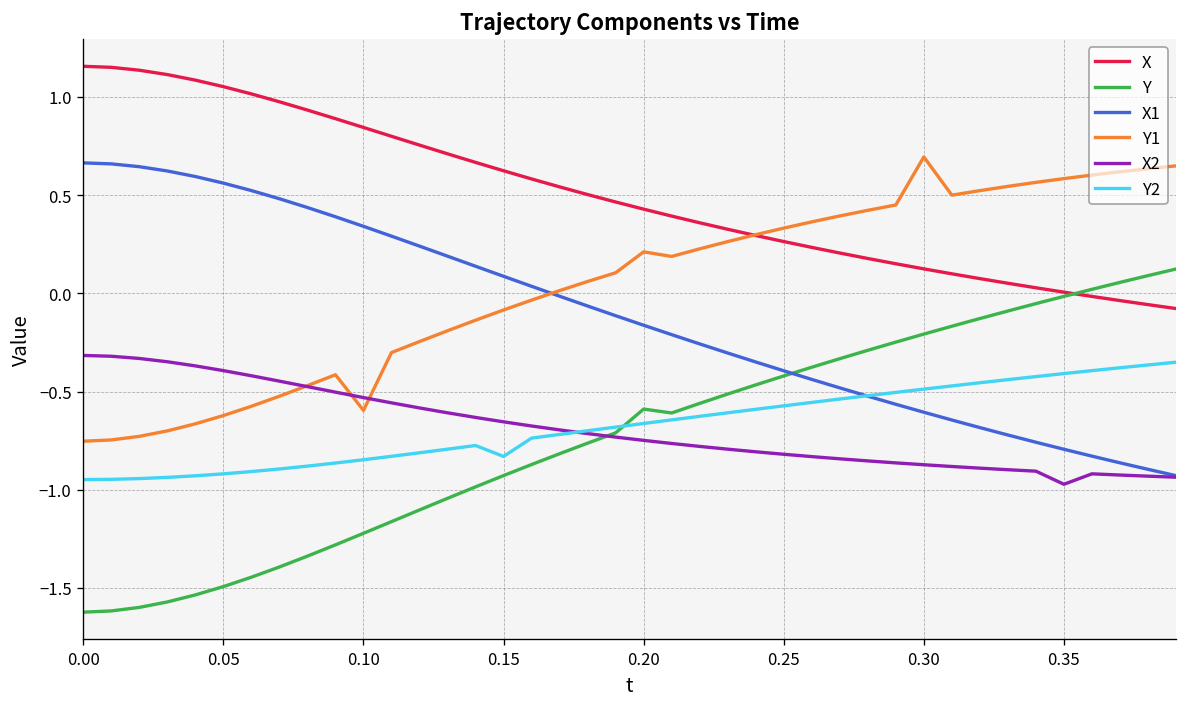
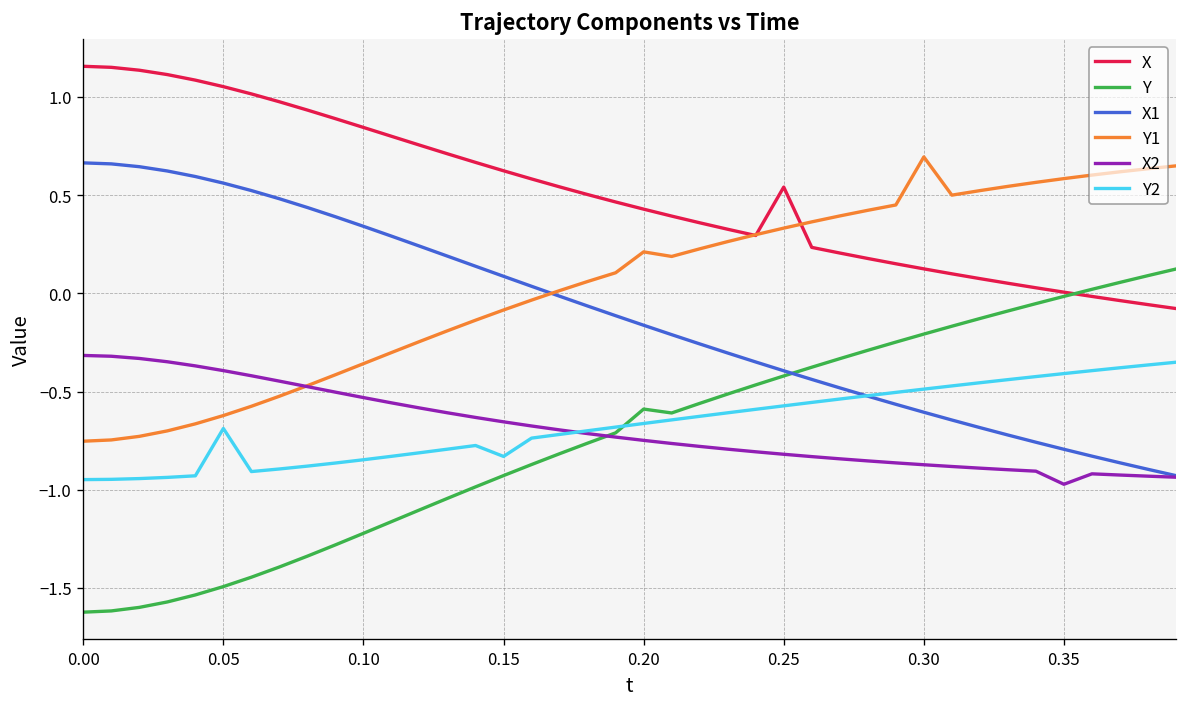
Y2, 0.05: -0.92 -> -0.69
Y1, 0.10: -0.60 -> -0.36
X, 0.25: 0.26 -> 0.54
